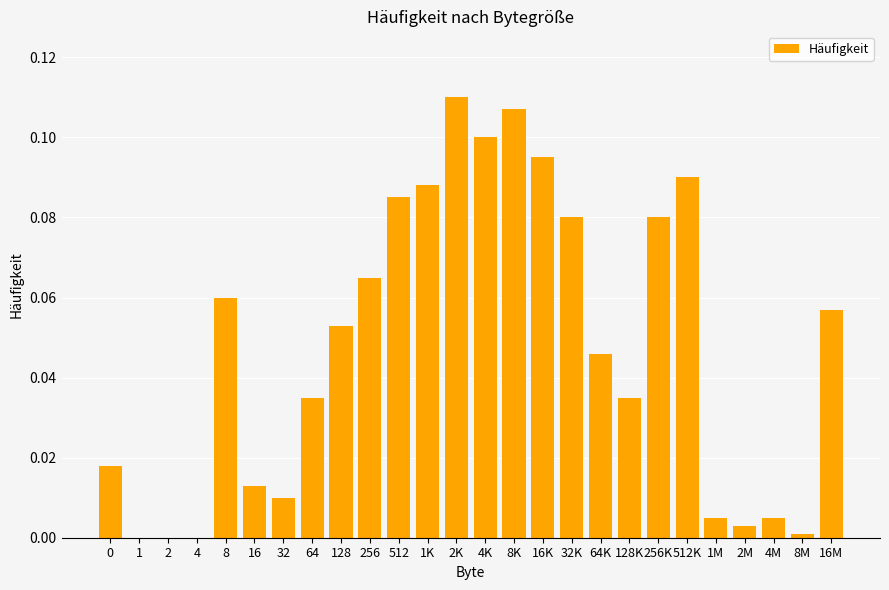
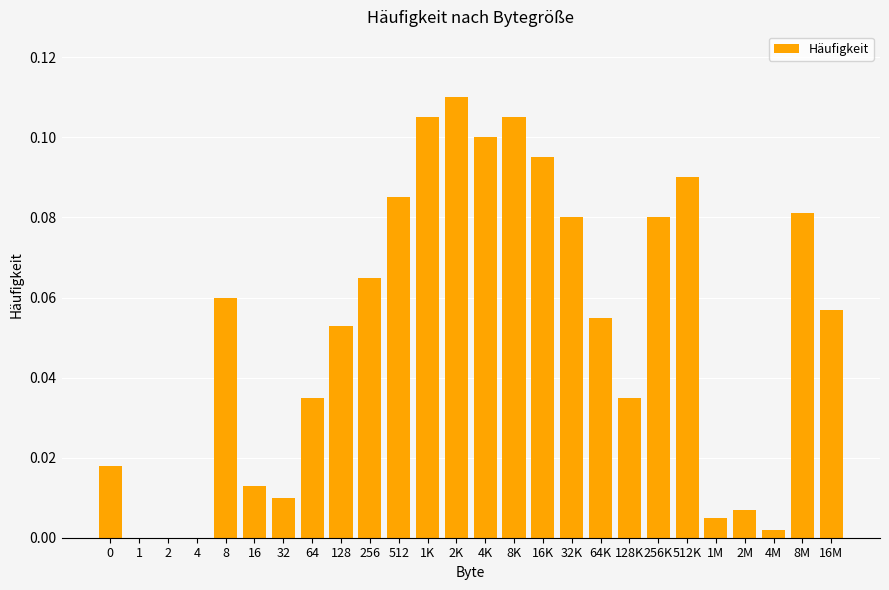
1K: 0.088 -> 0.105
8K: 0.107 -> 0.105
64K: 0.046 -> 0.055
2M: 0.003 -> 0.007
4M: 0.005 -> 0.002
8M: 0.001 -> 0.081
